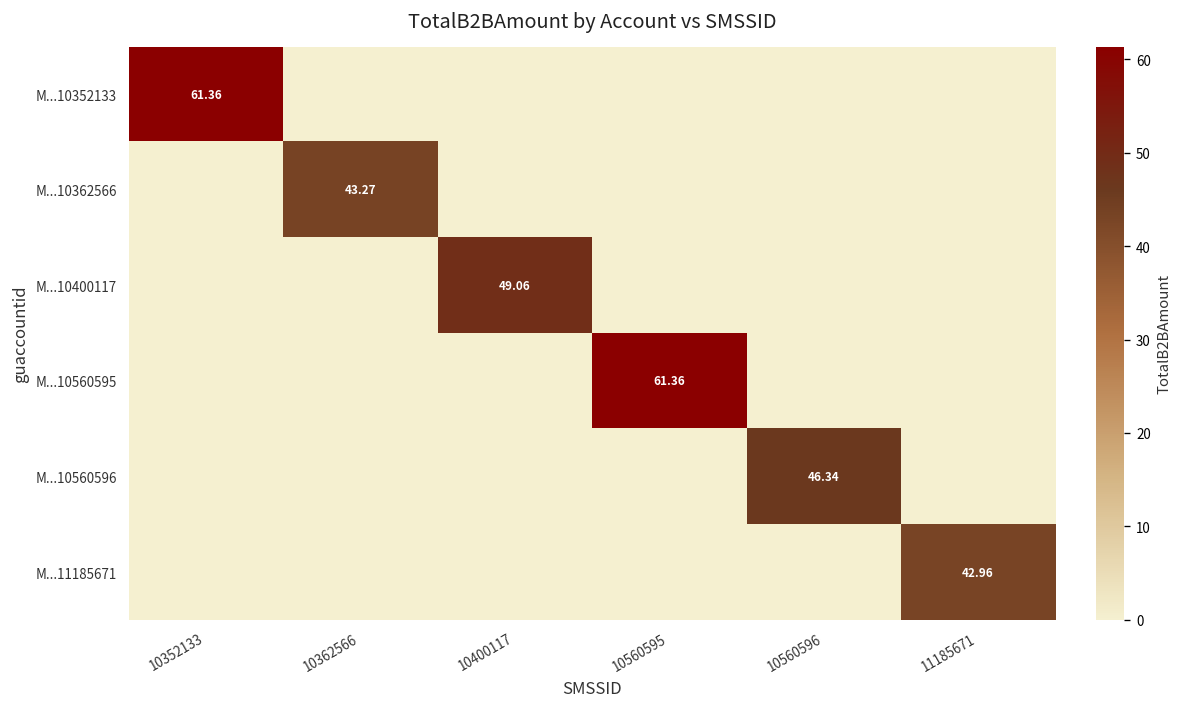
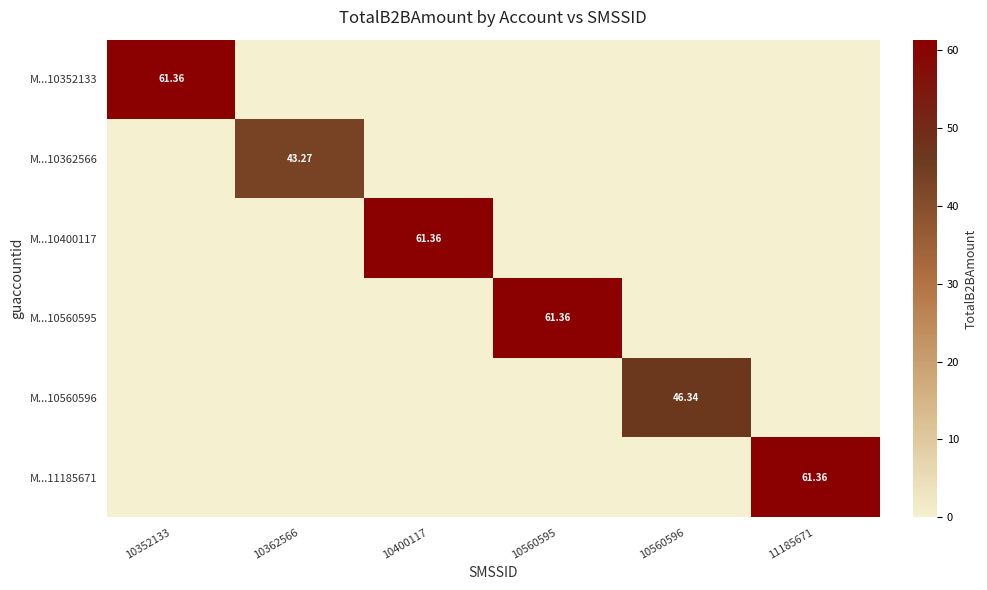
M...10400117, 10400117: 49.06 -> 61.36
M...11185671, 11185671: 42.96 -> 61.36
